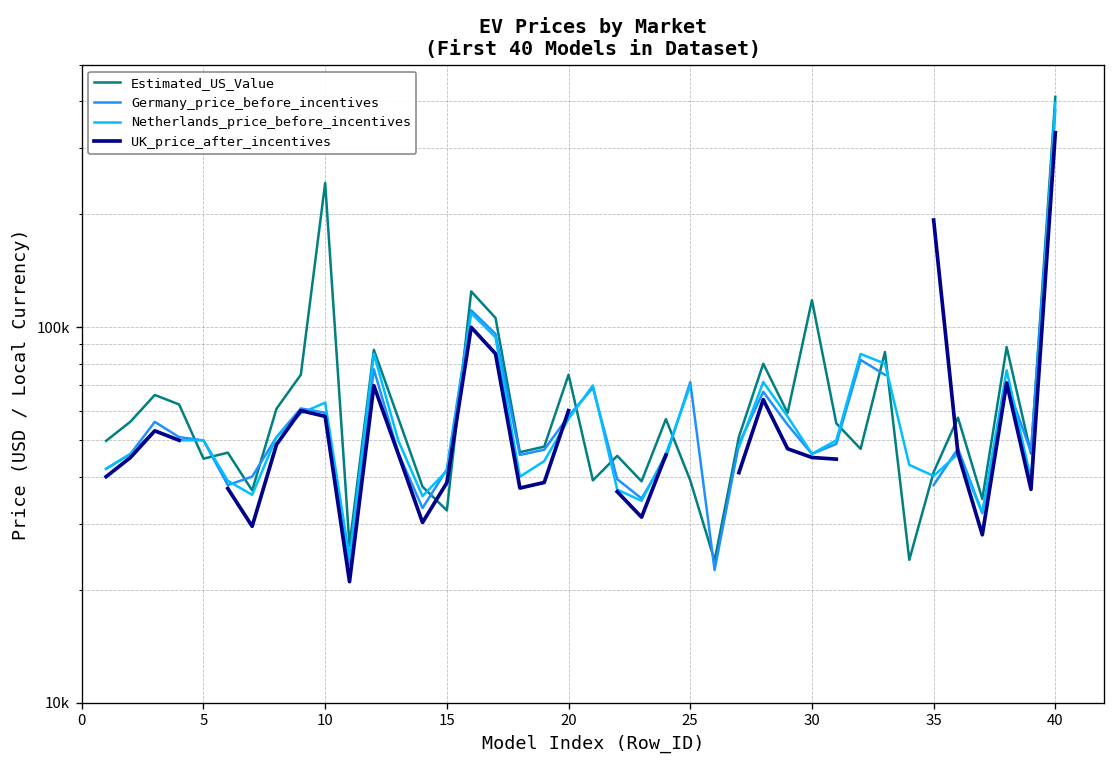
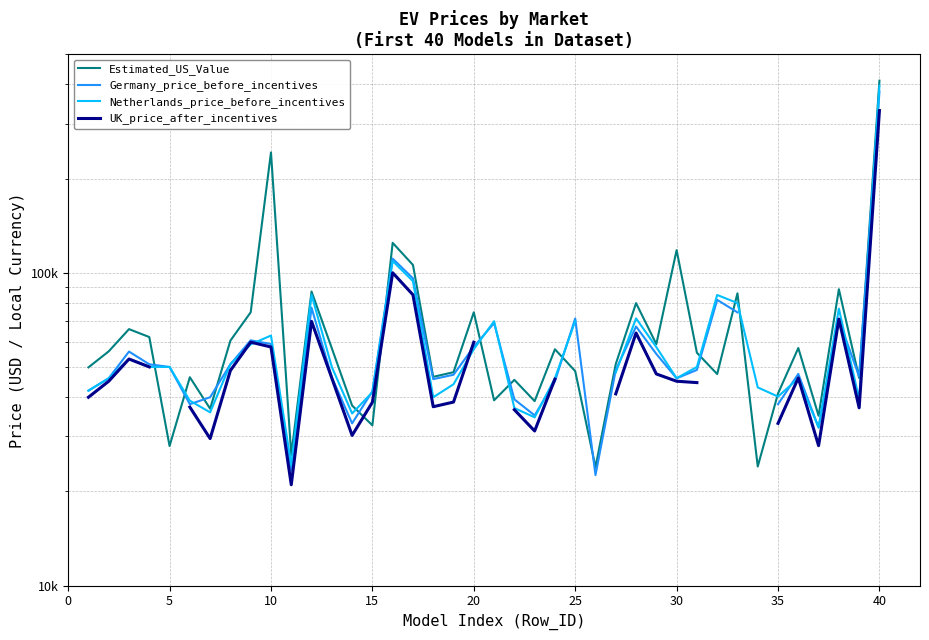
Estimated_US_Value, 5: 45000 -> 28000
Estimated_US_Value, 25: 39000 -> 48000
UK_price_after_incentives, 35: 190000 -> 33000
